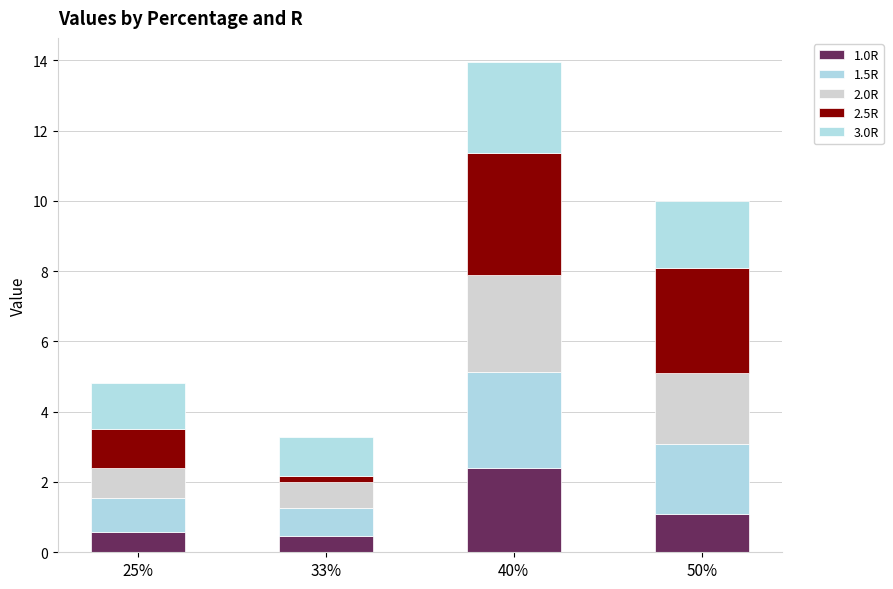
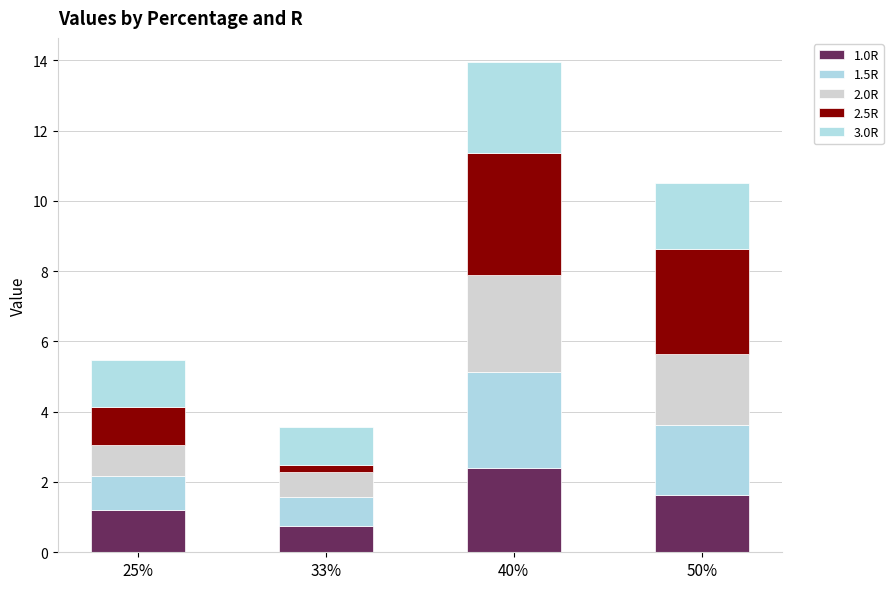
1.0R, 25%: 0.6 -> 1.2
1.0R, 33%: 0.5 -> 0.8
1.0R, 50%: 1.1 -> 1.6
